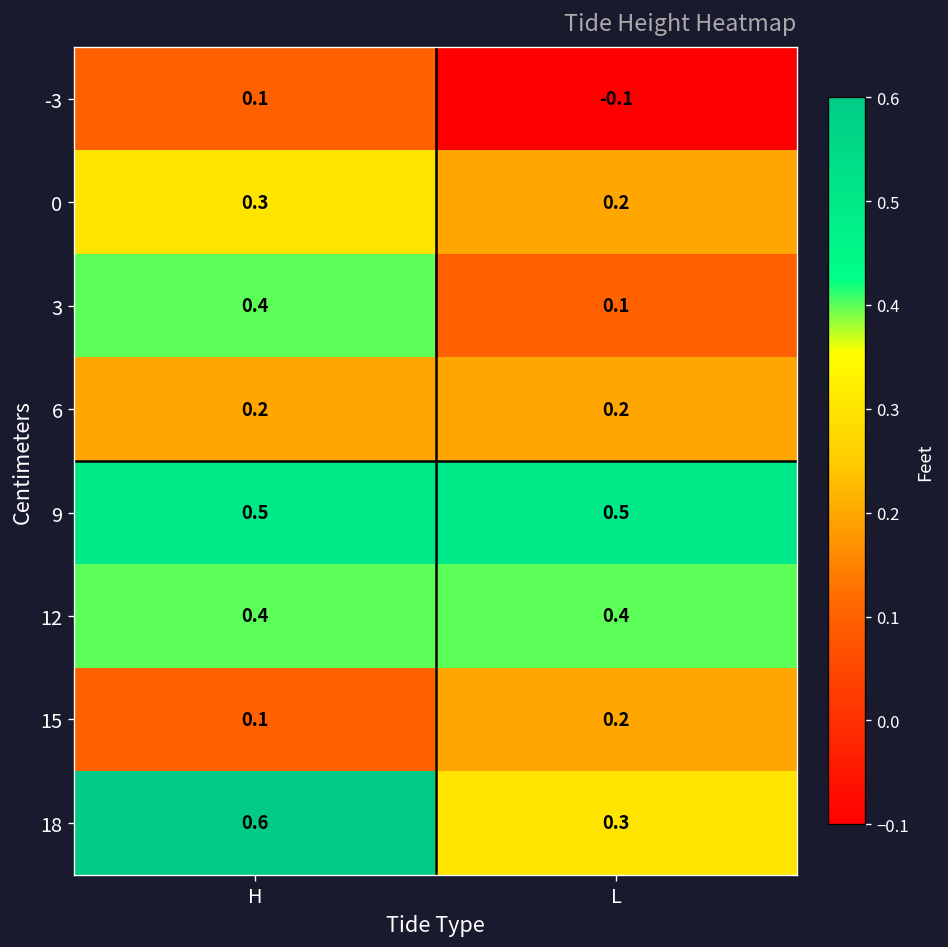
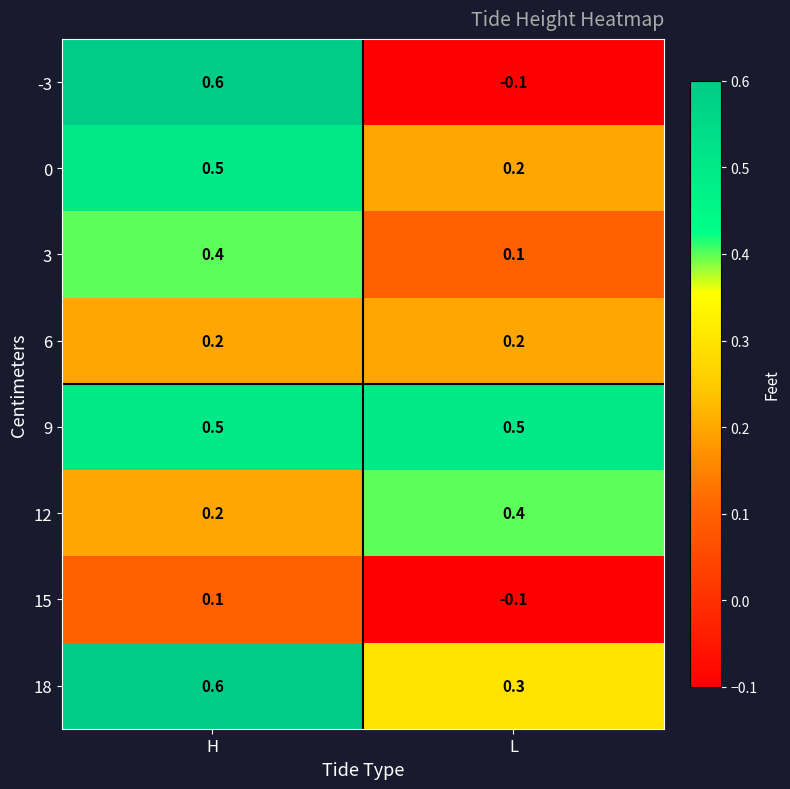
-3, H: 0.1 -> 0.6
0, H: 0.3 -> 0.5
12, H: 0.4 -> 0.2
15, L: 0.2 -> -0.1
